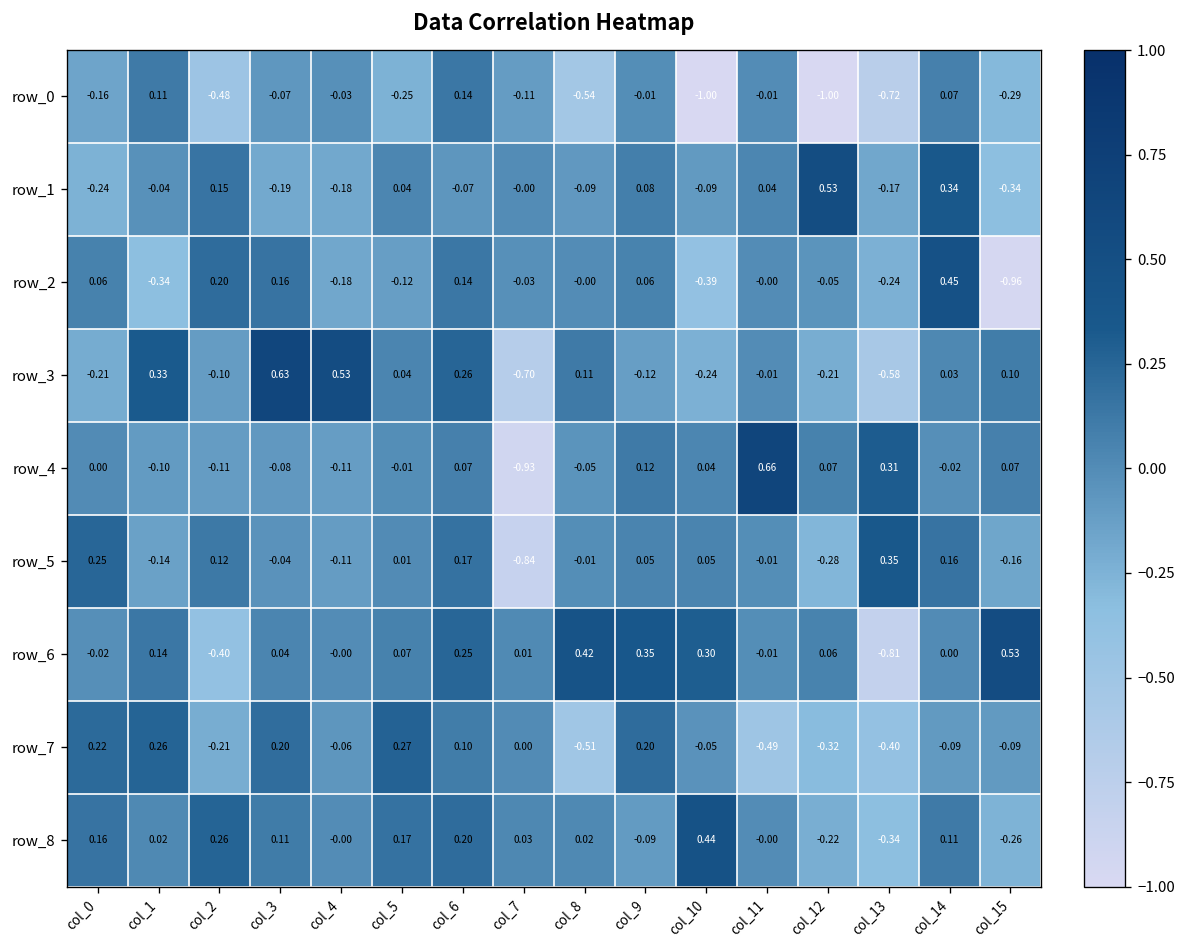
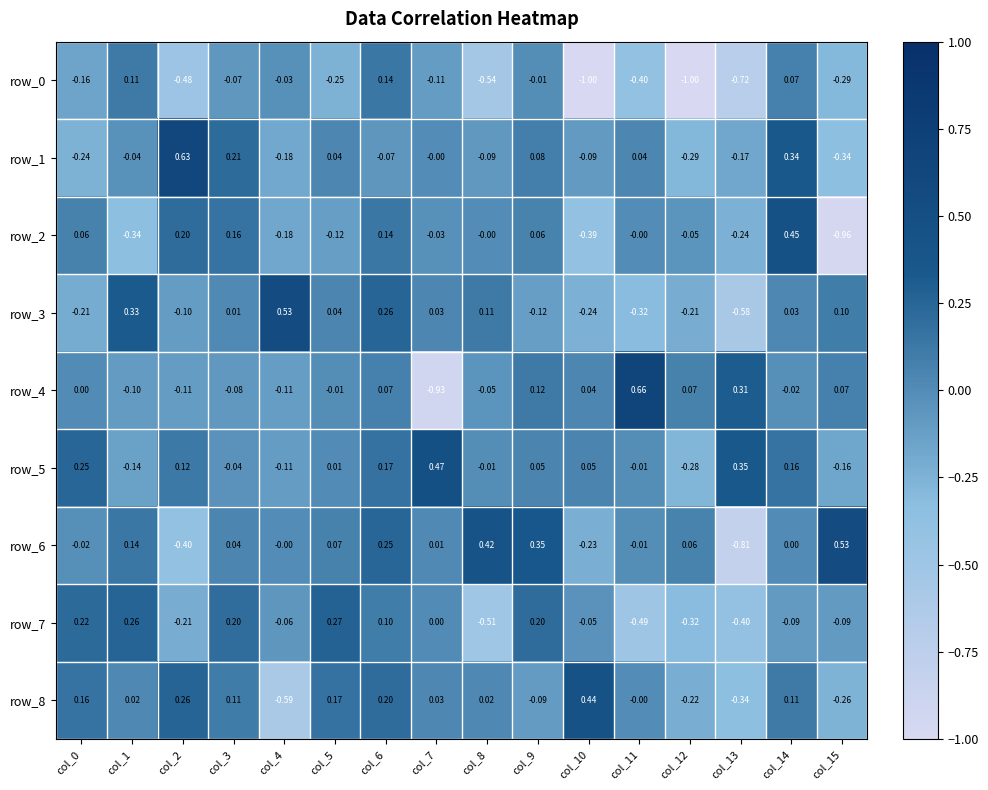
row_0, col_11: -0.01 -> -0.40
row_1, col_2: 0.15 -> 0.63
row_1, col_3: -0.19 -> 0.21
row_1, col_12: 0.53 -> -0.29
row_3, col_3: 0.63 -> 0.01
row_3, col_7: -0.70 -> 0.03
row_3, col_11: -0.01 -> -0.32
row_5, col_7: -0.84 -> 0.47
row_6, col_10: 0.30 -> -0.23
row_8, col_4: -0.00 -> -0.59
